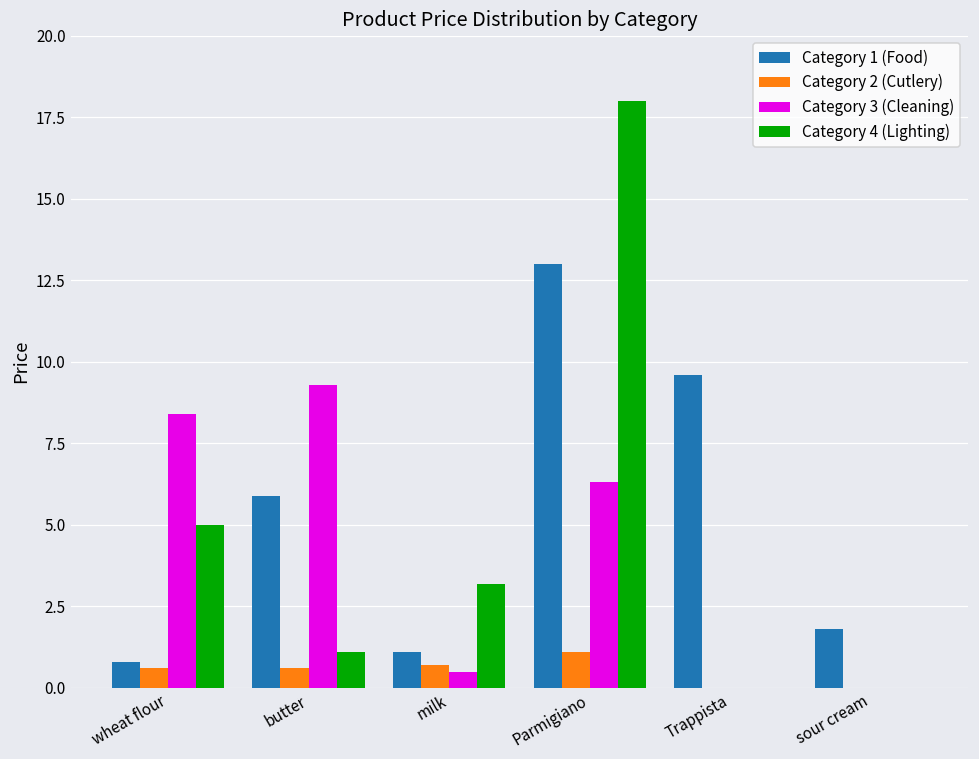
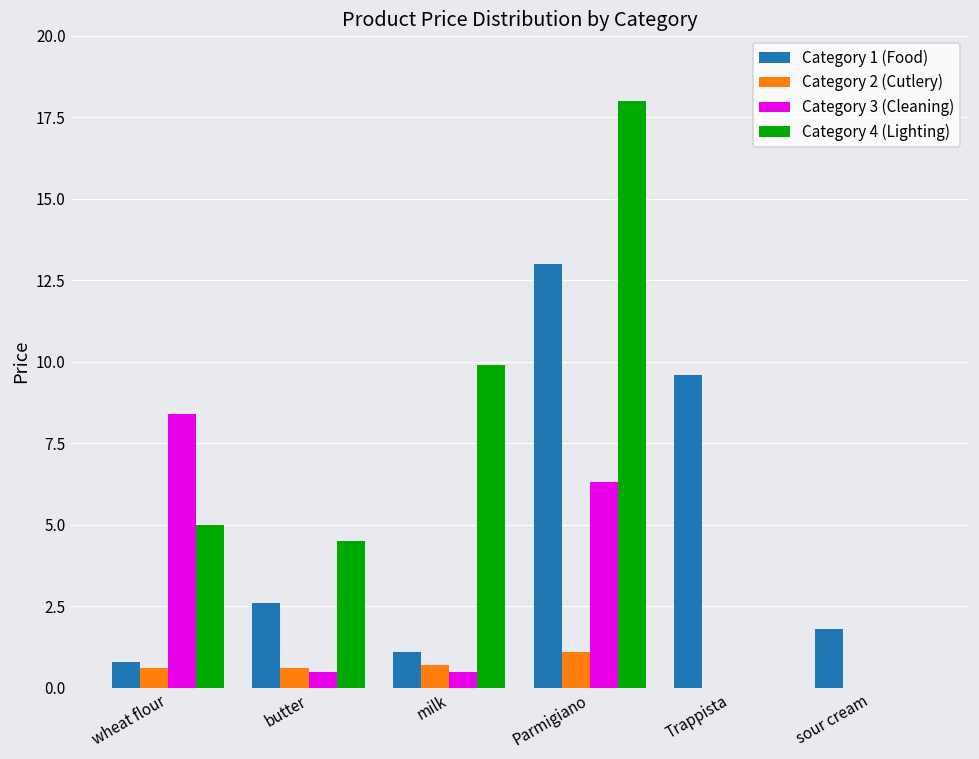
Category 1 (Food), butter: 5.9 -> 2.6
Category 3 (Cleaning), butter: 9.3 -> 0.5
Category 4 (Lighting), butter: 1.1 -> 4.5
Category 4 (Lighting), milk: 3.2 -> 9.9
